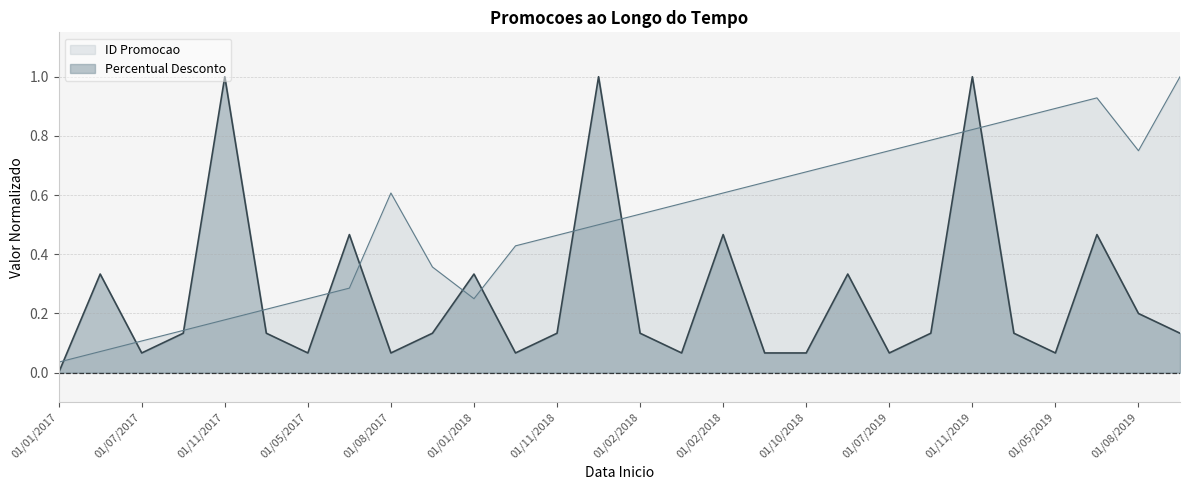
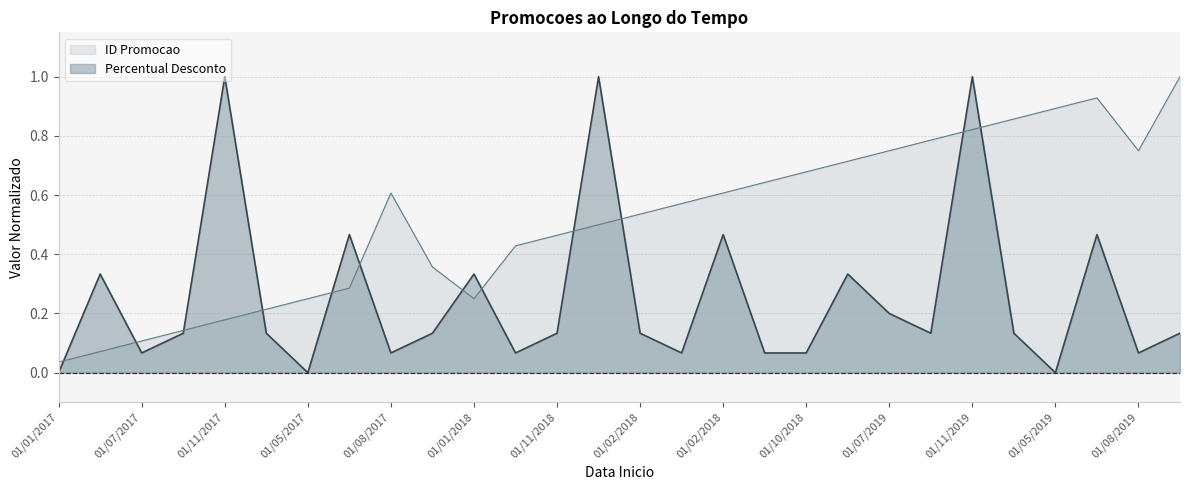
Percentual Desconto, 01/05/2017: 0.07 -> 0.00
Percentual Desconto, 01/07/2019: 0.07 -> 0.20
Percentual Desconto, 01/05/2019: 0.07 -> 0.00
Percentual Desconto, 01/08/2019: 0.20 -> 0.07
